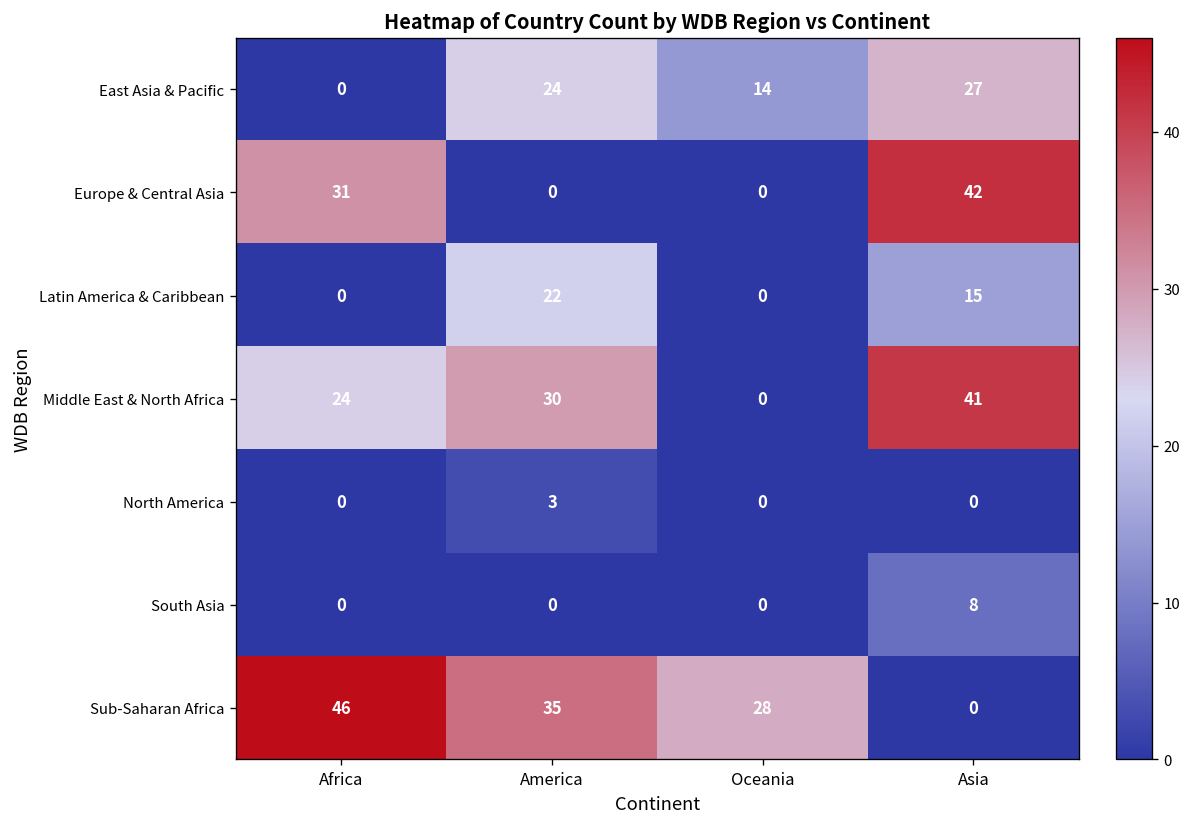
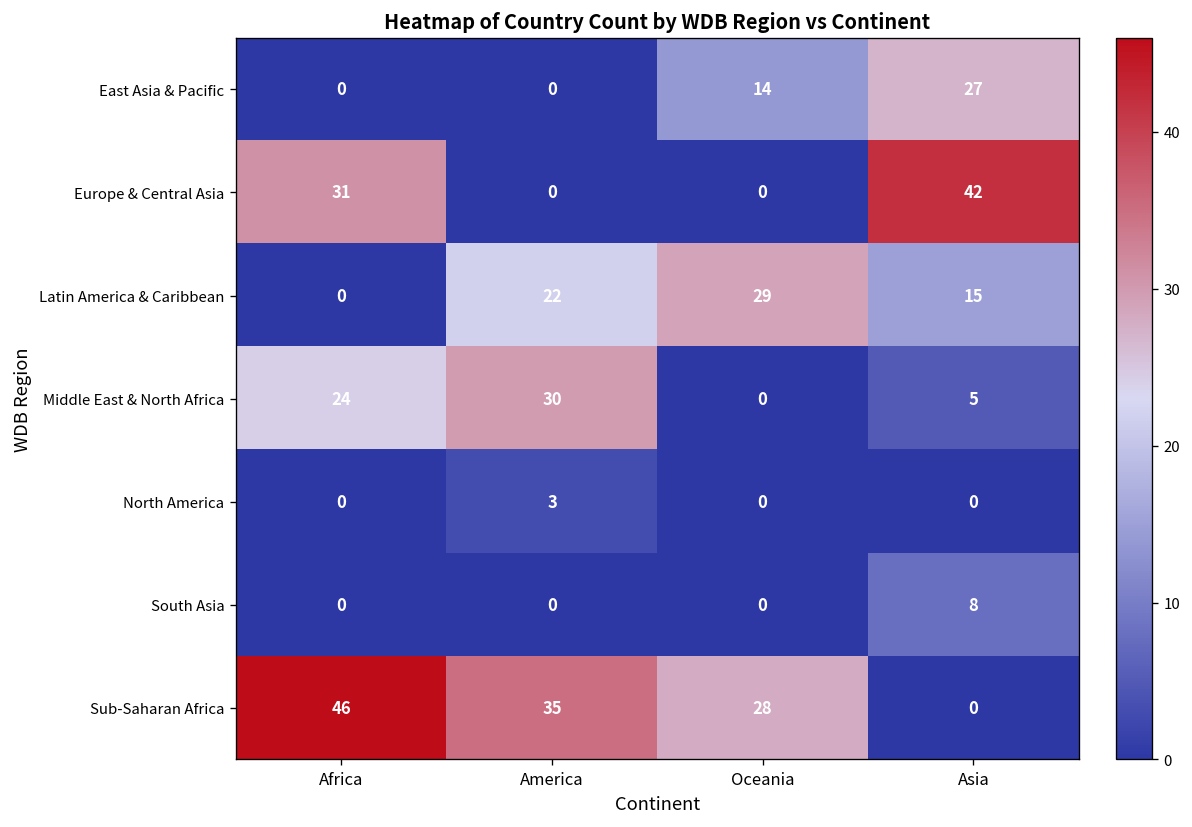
East Asia & Pacific, America: 24 -> 0
Latin America & Caribbean, Oceania: 0 -> 29
Middle East & North Africa, Asia: 41 -> 5
